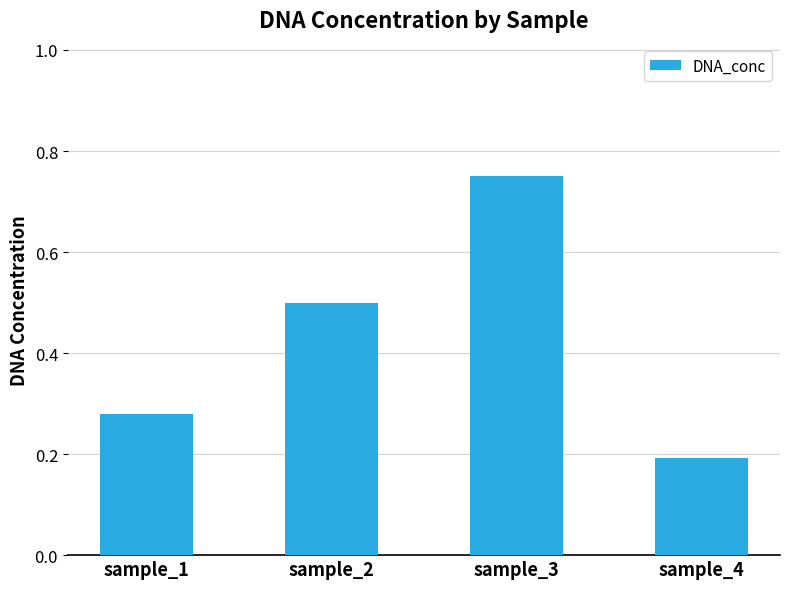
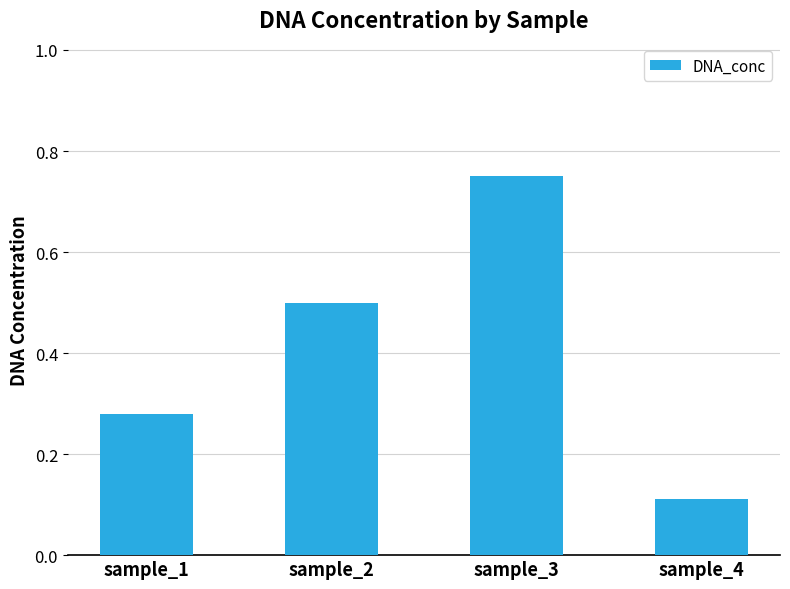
sample_4: 0.19 -> 0.11
